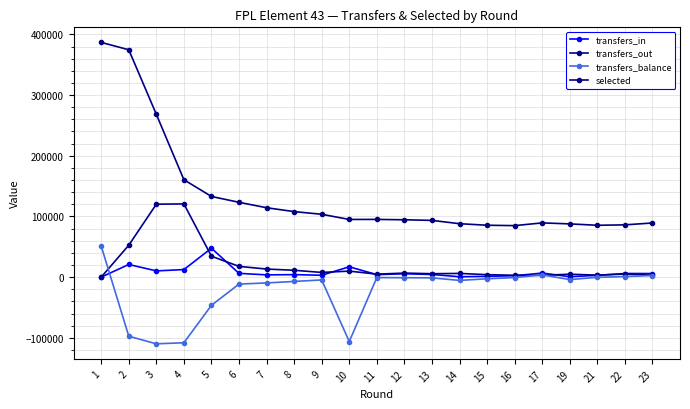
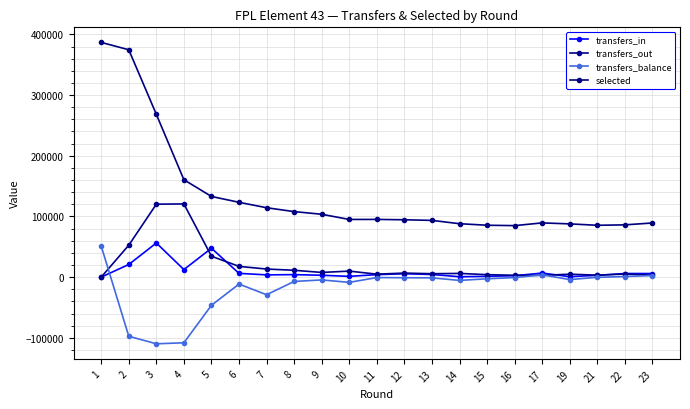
transfers_in, 3: 10000 -> 60000
transfers_balance, 7: -10000 -> -30000
transfers_in, 10: 20000 -> 0
transfers_balance, 10: -110000 -> -10000
